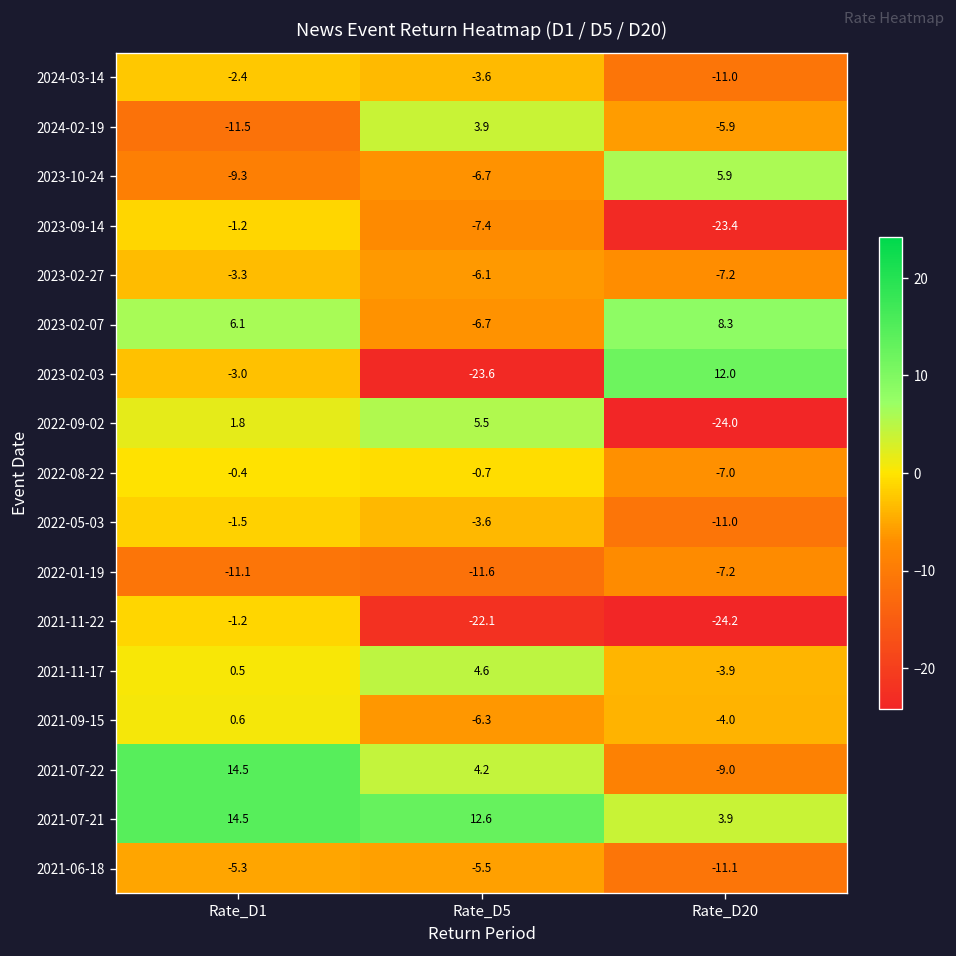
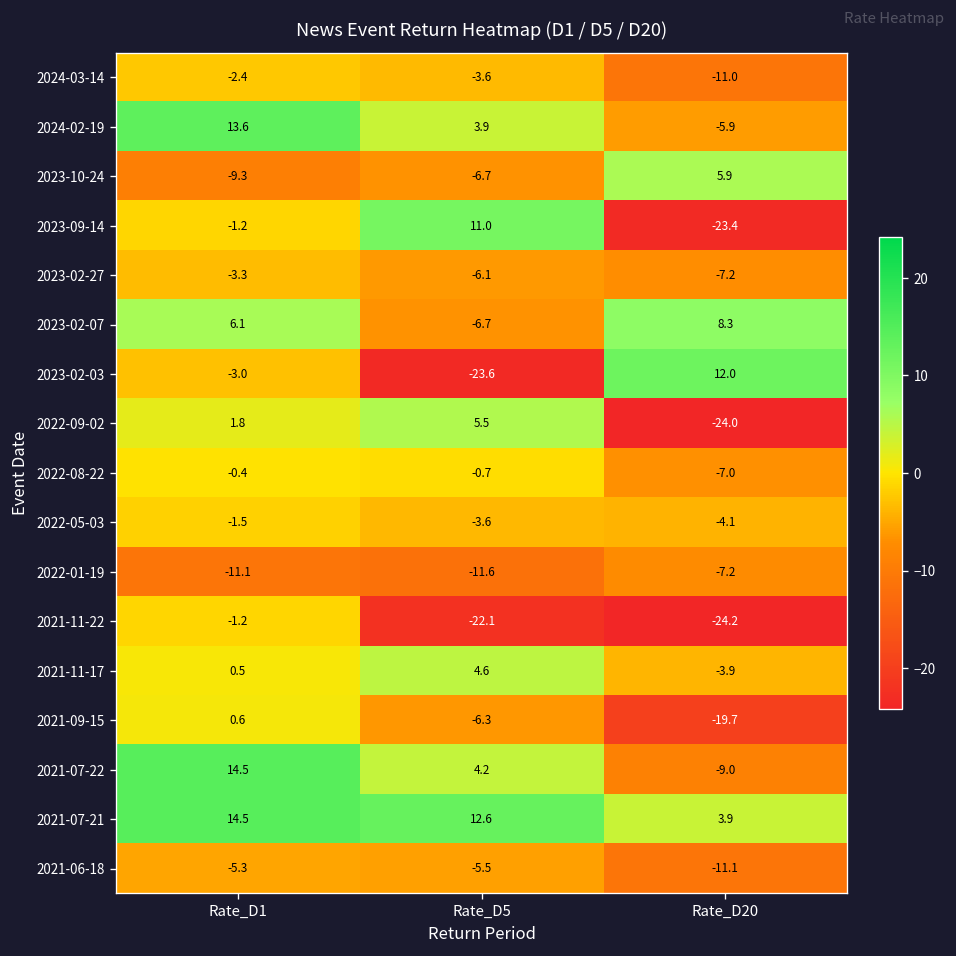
2024-02-19, Rate_D1: -11.5 -> 13.6
2023-09-14, Rate_D5: -7.4 -> 11.0
2022-05-03, Rate_D20: -11.0 -> -4.1
2021-09-15, Rate_D20: -4.0 -> -19.7
